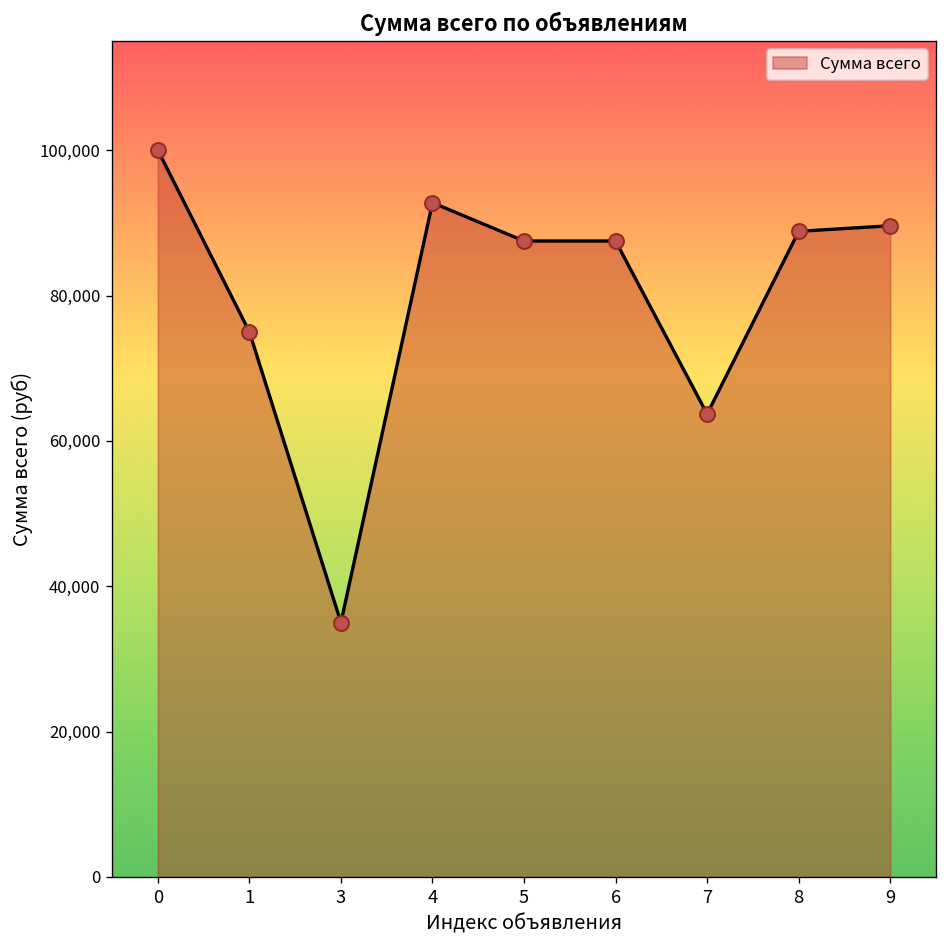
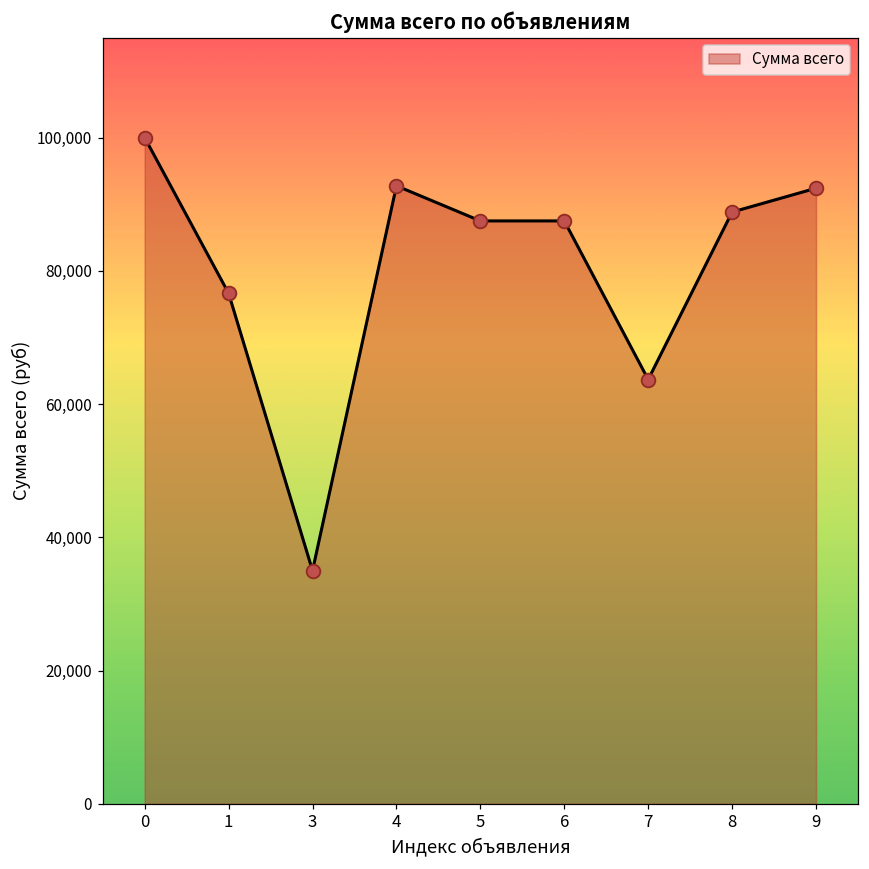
1: 75,000 -> 77,000
9: 90,000 -> 92,000
